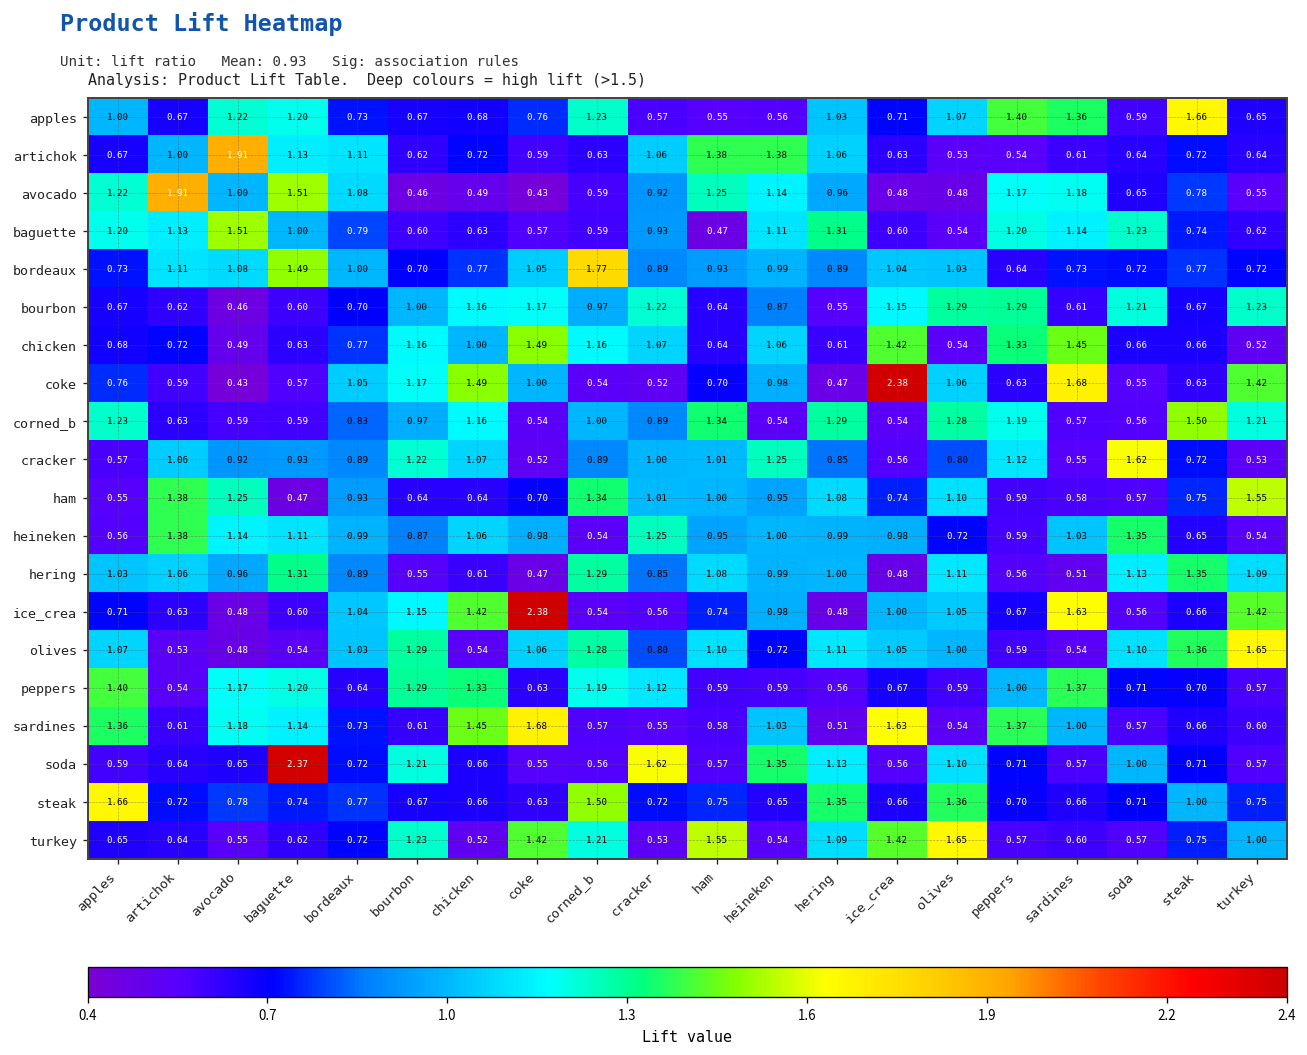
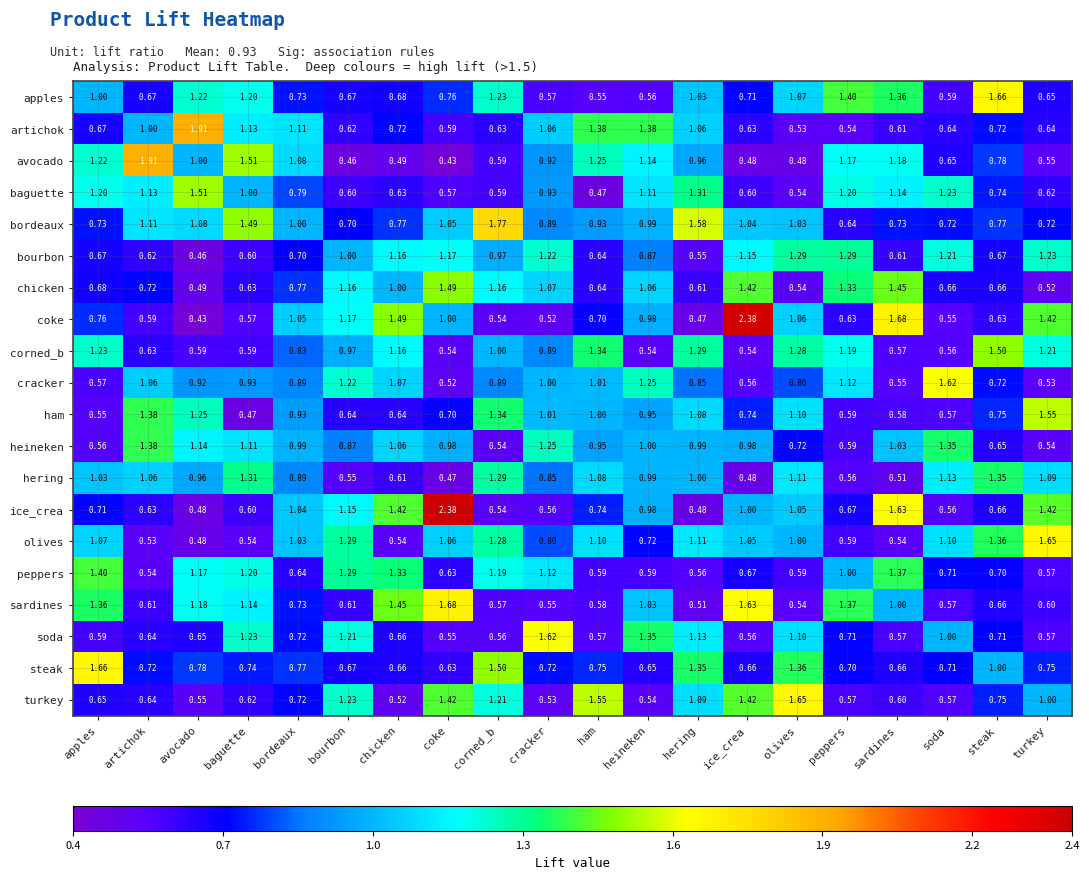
bordeaux, hering: 0.89 -> 1.58
soda, baguette: 2.37 -> 1.23
